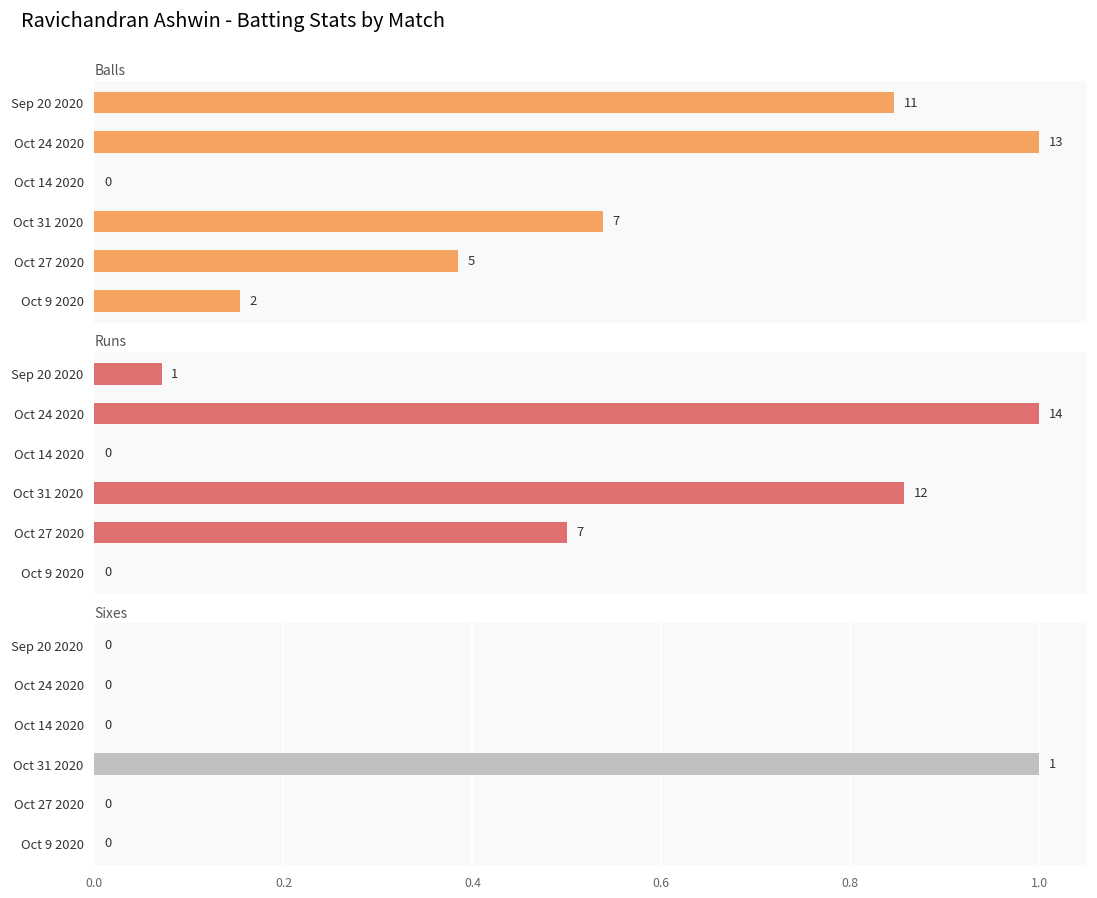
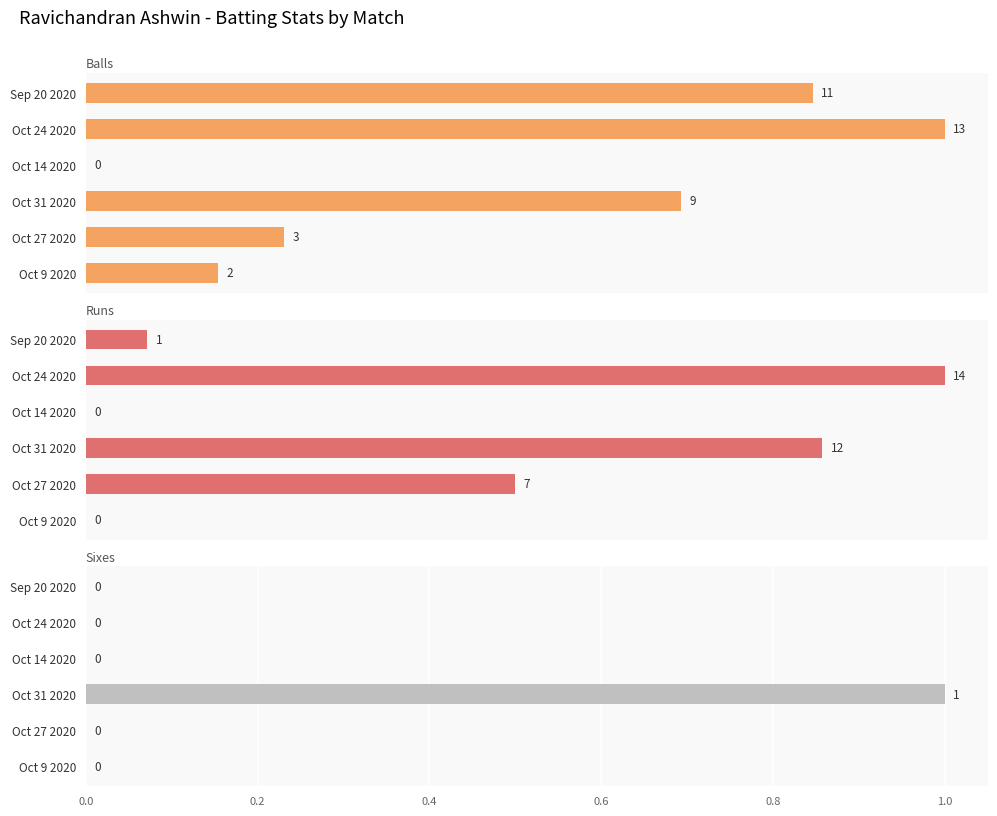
Balls, Oct 31 2020: 7 -> 9
Balls, Oct 27 2020: 5 -> 3
